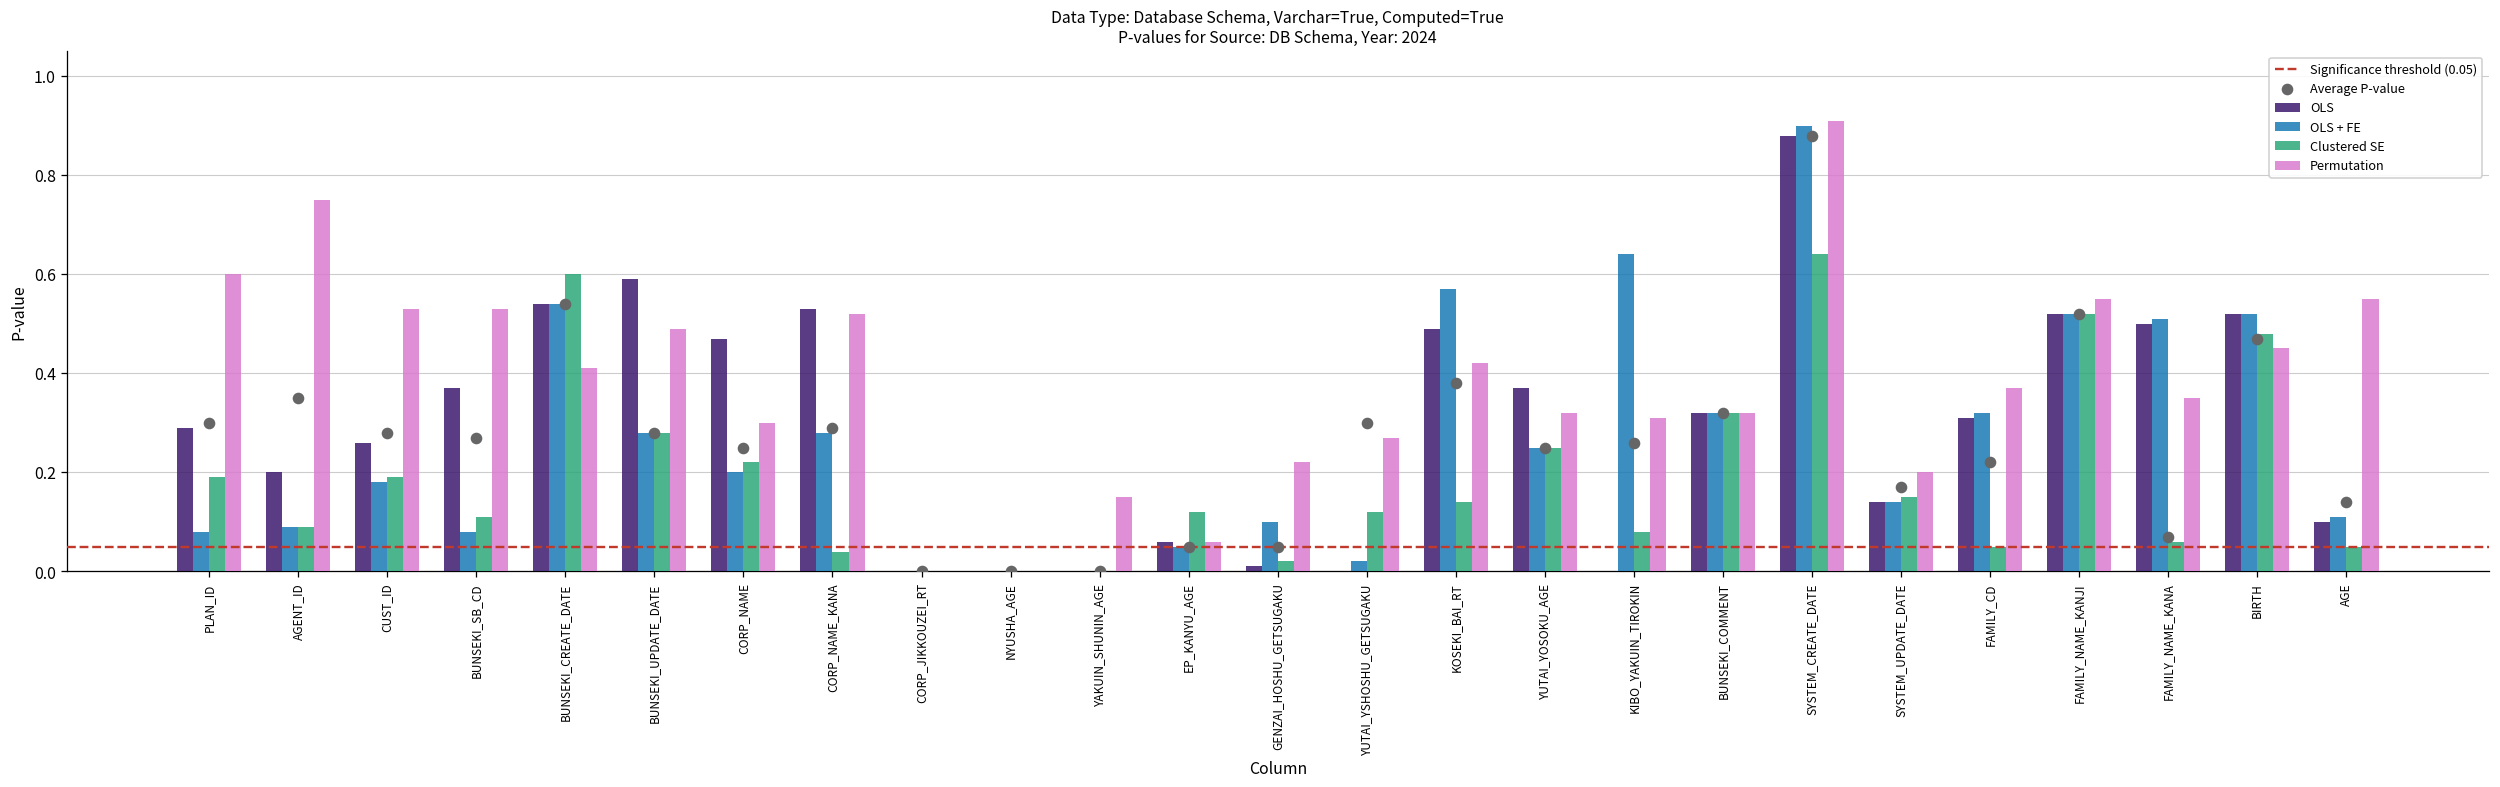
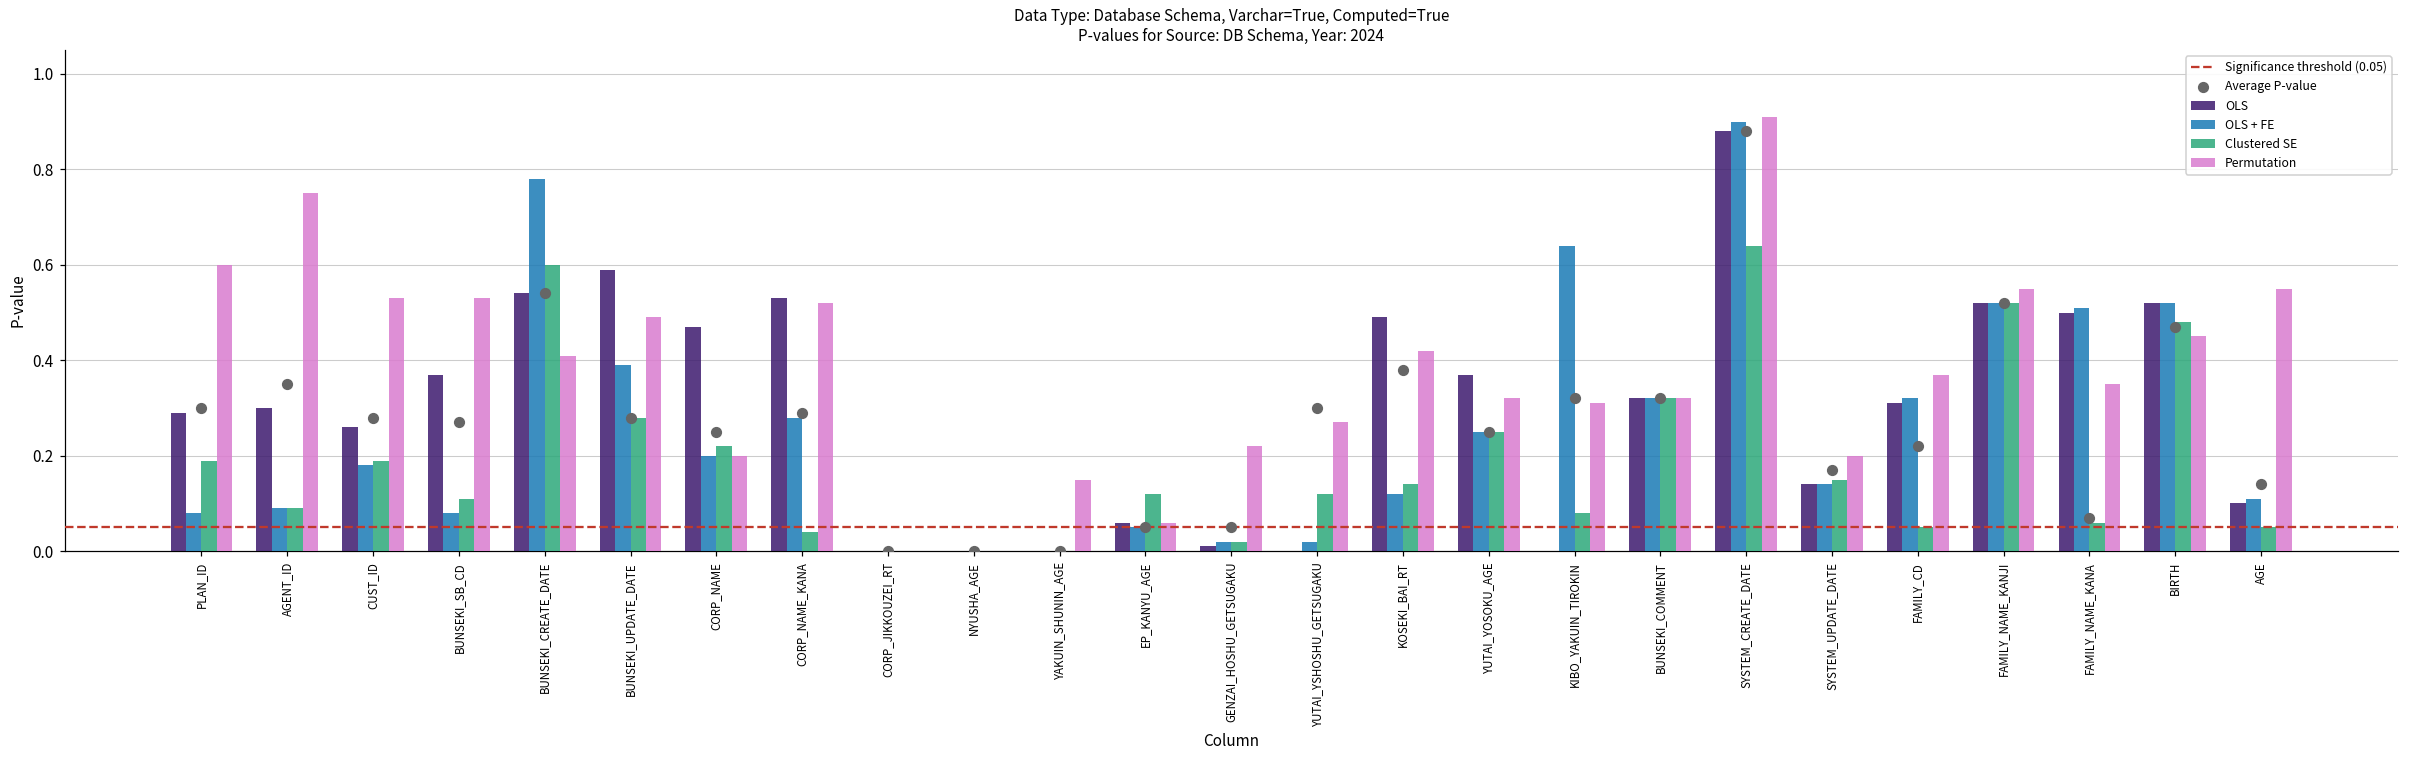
OLS, AGENT_ID: 0.2 -> 0.3
OLS + FE, BUNSEKI_CREATE_DATE: 0.54 -> 0.78
OLS + FE, BUNSEKI_UPDATE_DATE: 0.28 -> 0.39
Permutation, CORP_NAME: 0.3 -> 0.2
OLS + FE, GENZAI_HOSHU_GETSUGAKU: 0.10 -> 0.02
OLS + FE, KOSEKI_BAI_RT: 0.57 -> 0.12
Average P-value, KIBO_YAKUIN_TIROKIN: 0.26 -> 0.32
